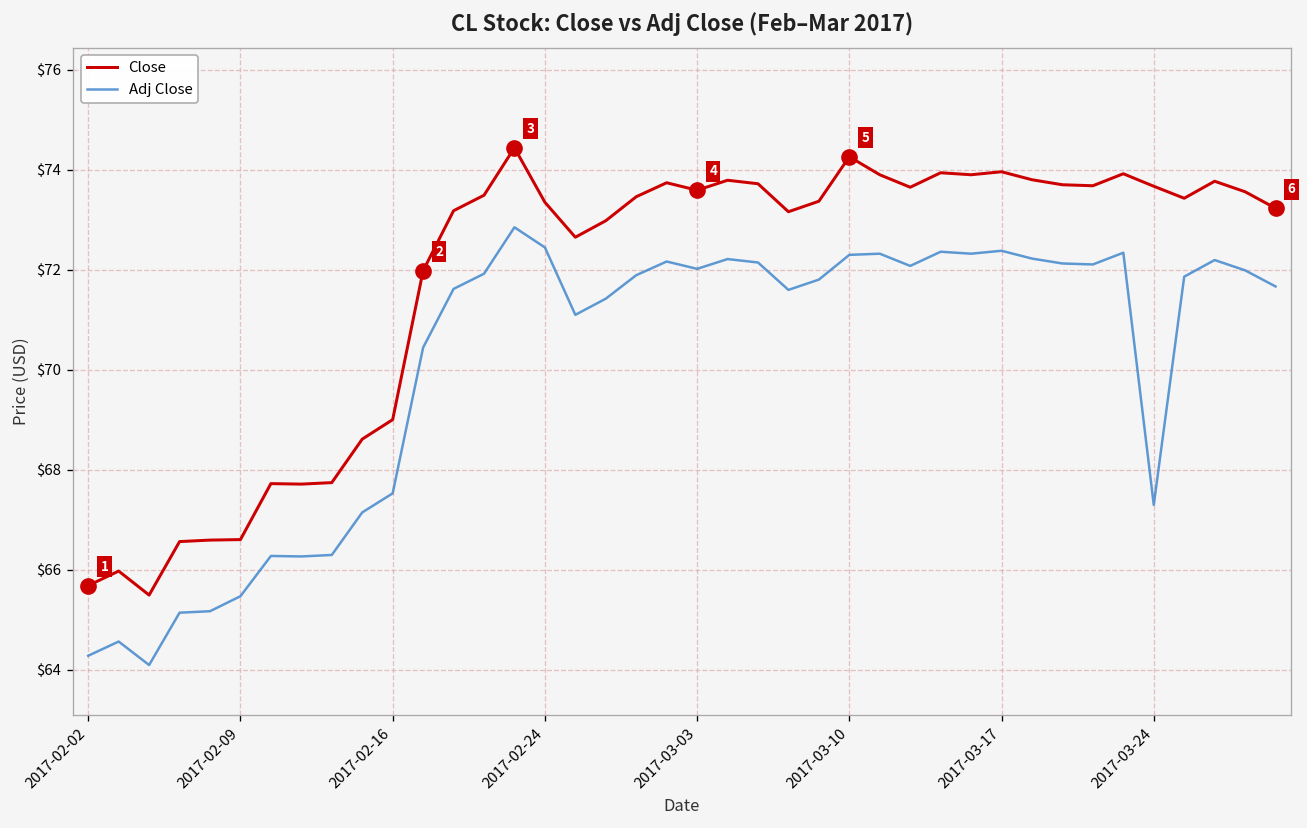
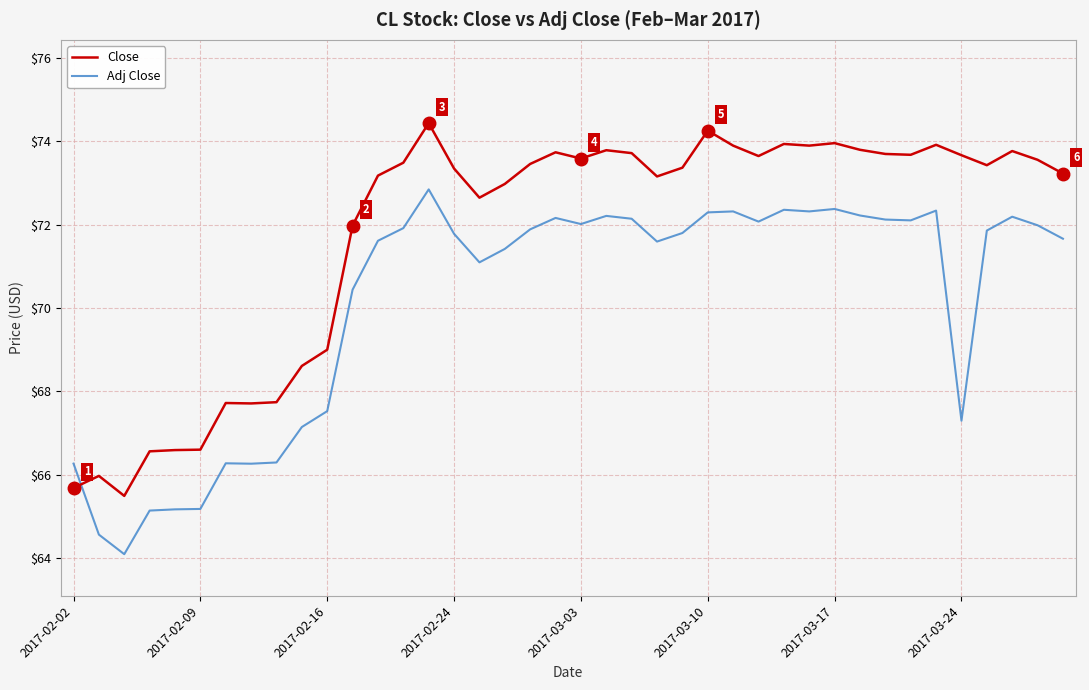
Adj Close, 2017-02-02: $64.3 -> $66.3
Adj Close, 2017-02-09: $65.5 -> $65.2
Adj Close, 2017-02-24: $72.4 -> $71.8
